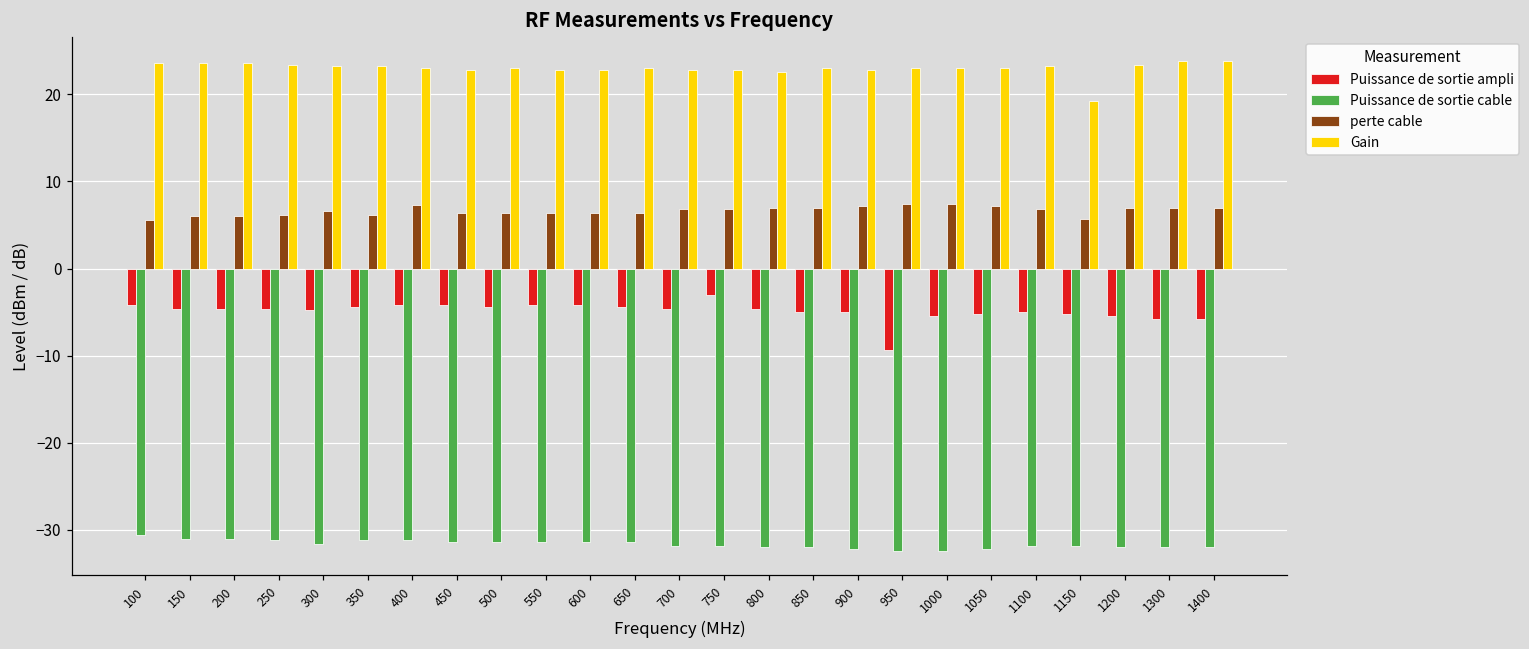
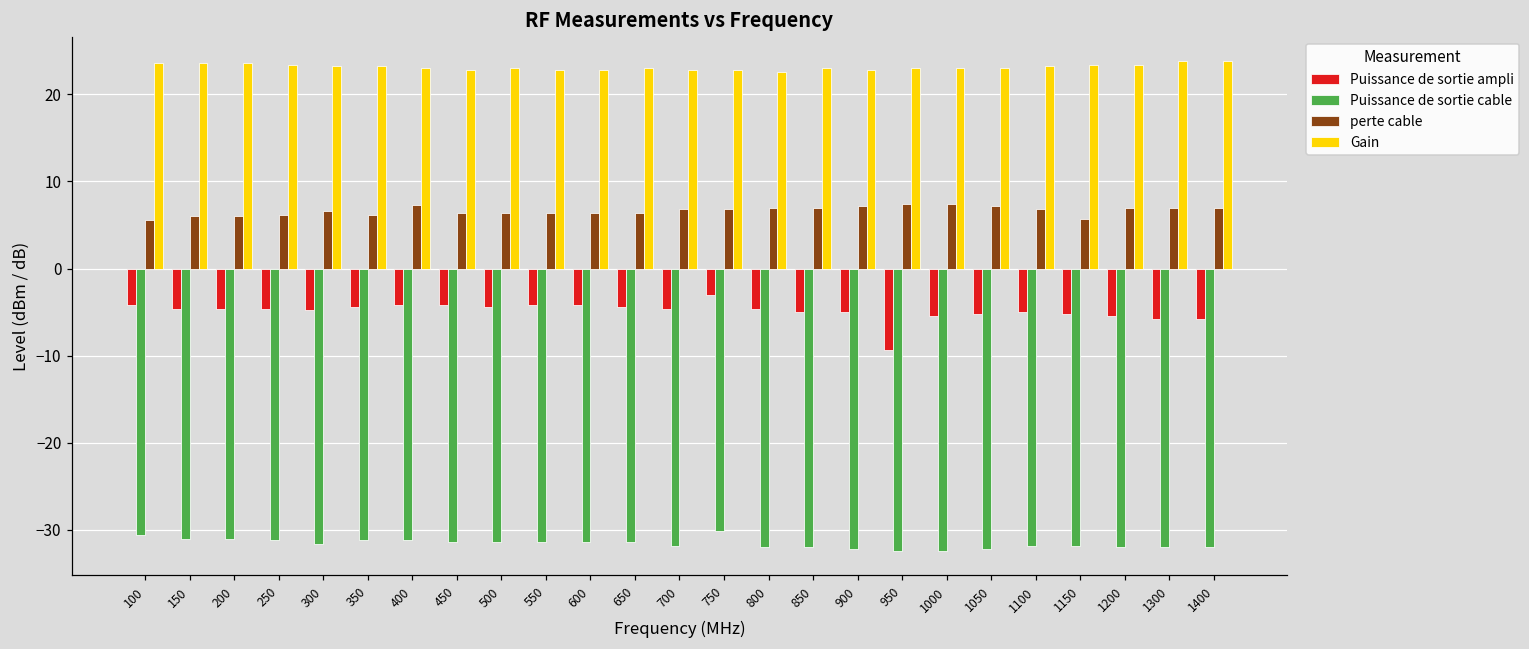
Puissance de sortie cable, 750: -32 -> -30
Gain, 1150: 19 -> 23
